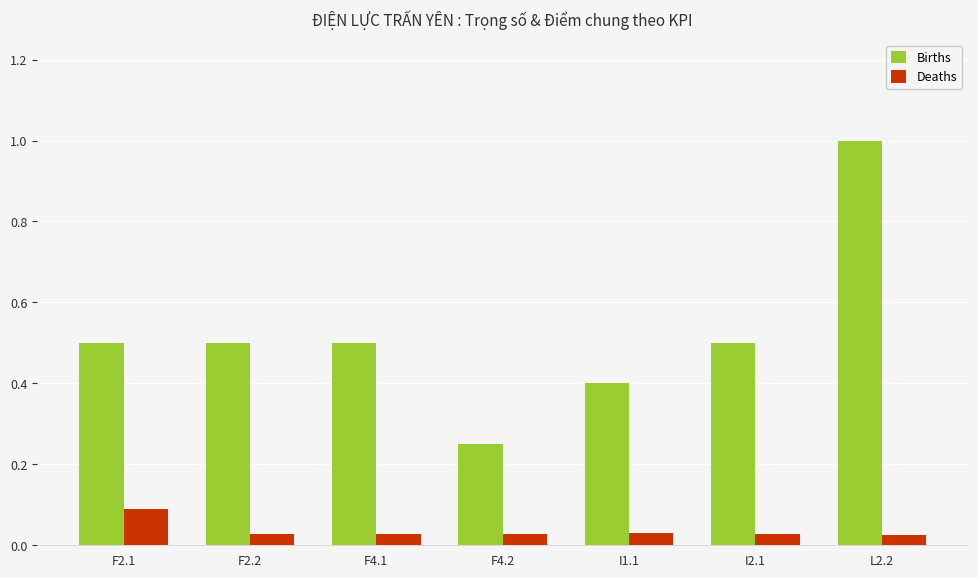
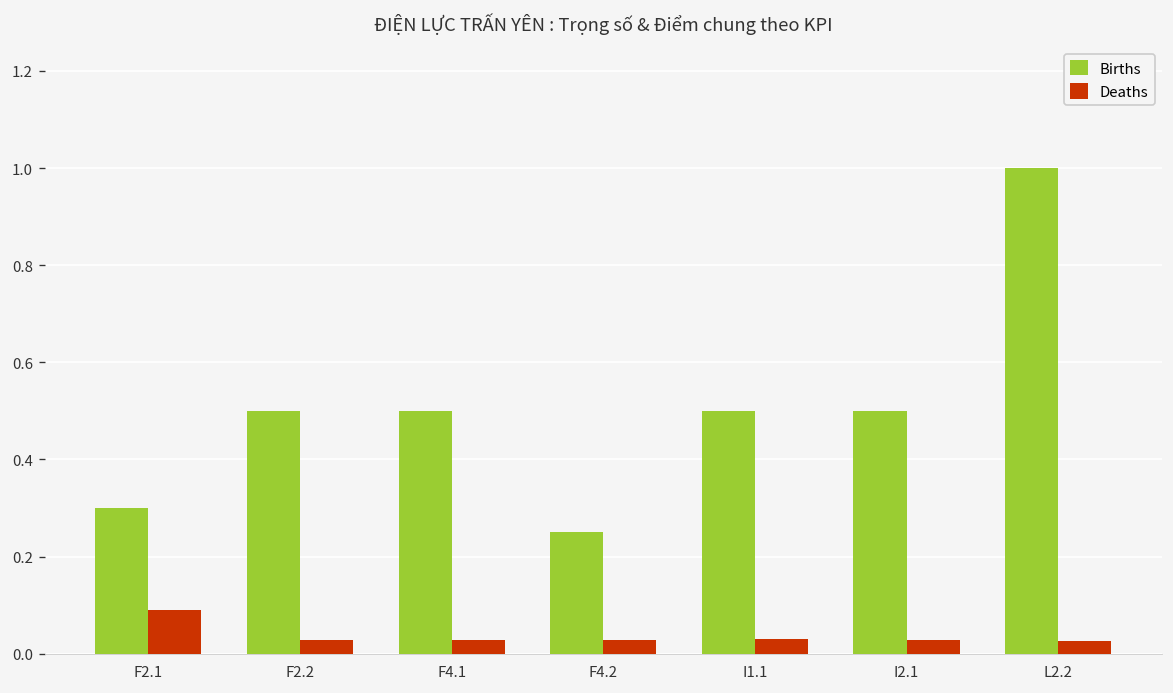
Births, F2.1: 0.5 -> 0.3
Births, I1.1: 0.4 -> 0.5
